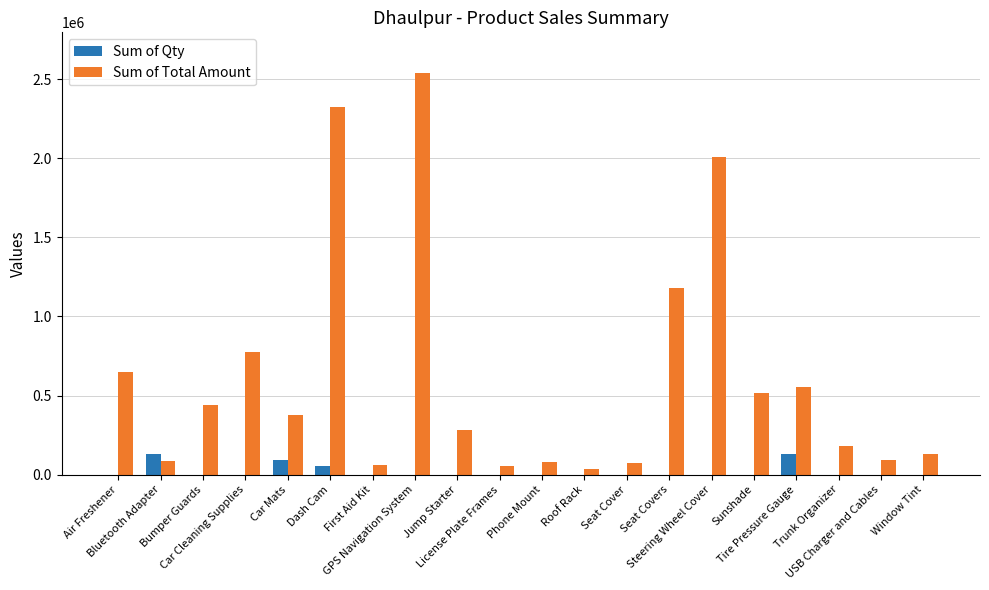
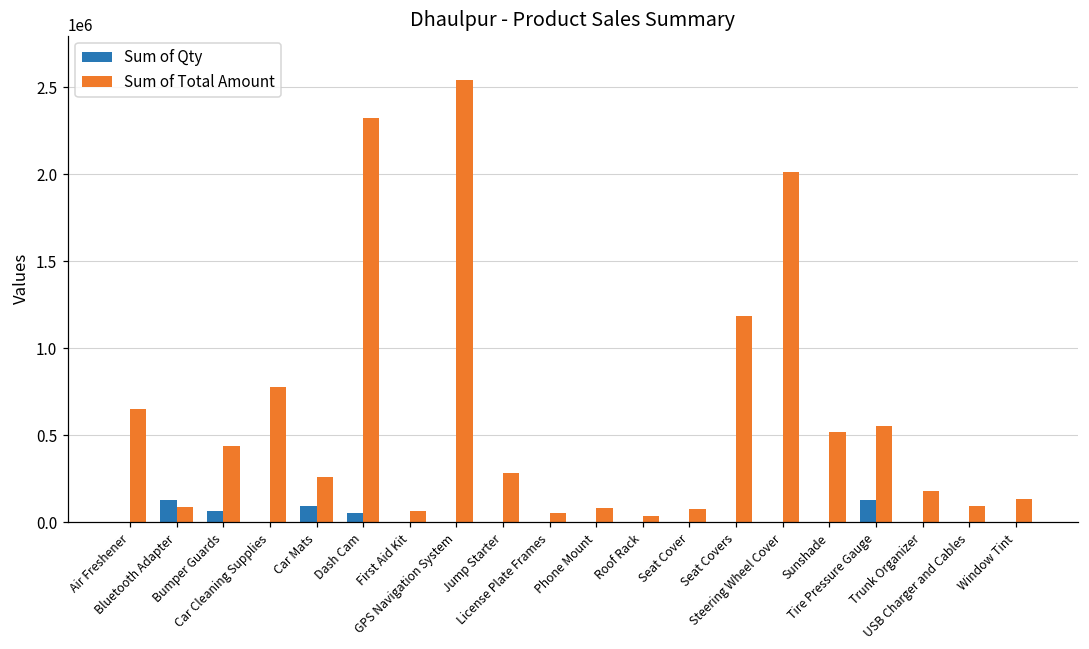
Sum of Qty, Bumper Guards: 0 -> 60000
Sum of Total Amount, Car Mats: 370000 -> 260000
